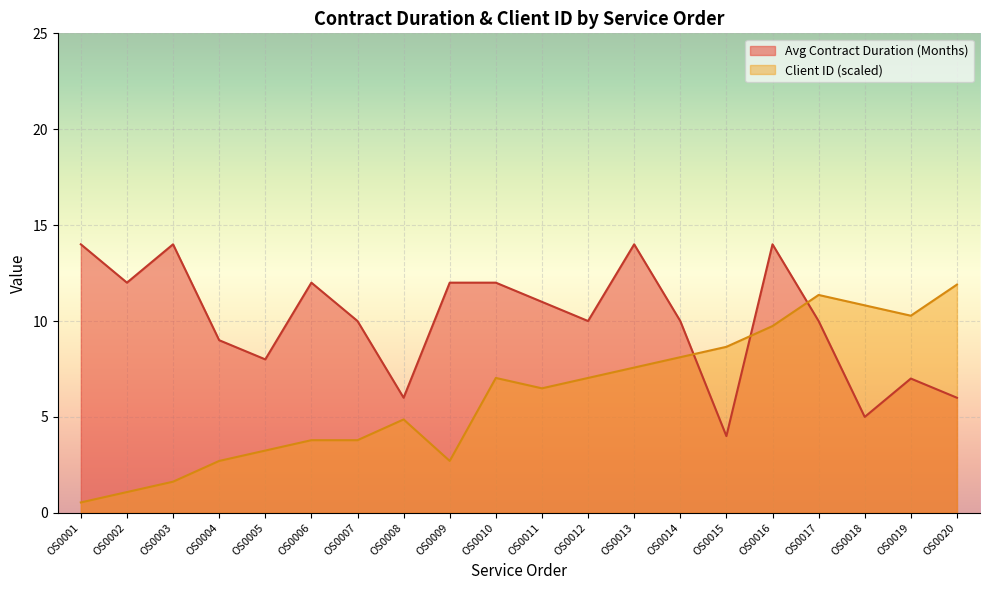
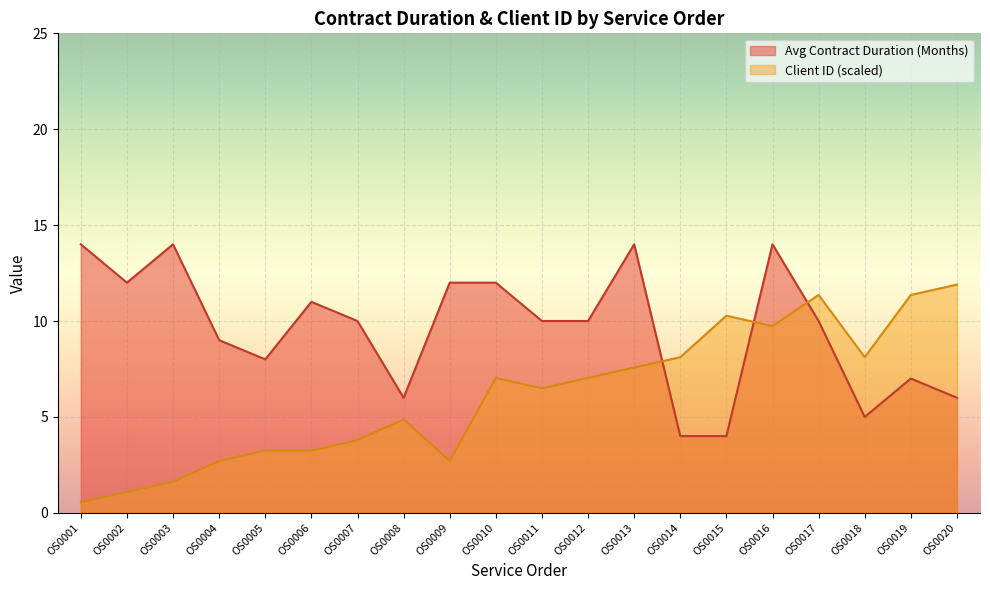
Avg Contract Duration (Months), OS0006: 12 -> 11
Client ID (scaled), OS0006: 3.8 -> 3.2
Avg Contract Duration (Months), OS0011: 11 -> 10
Avg Contract Duration (Months), OS0014: 10 -> 4
Client ID (scaled), OS0015: 8.7 -> 10.3
Client ID (scaled), OS0018: 10.8 -> 8.1
Client ID (scaled), OS0019: 10.3 -> 11.4
